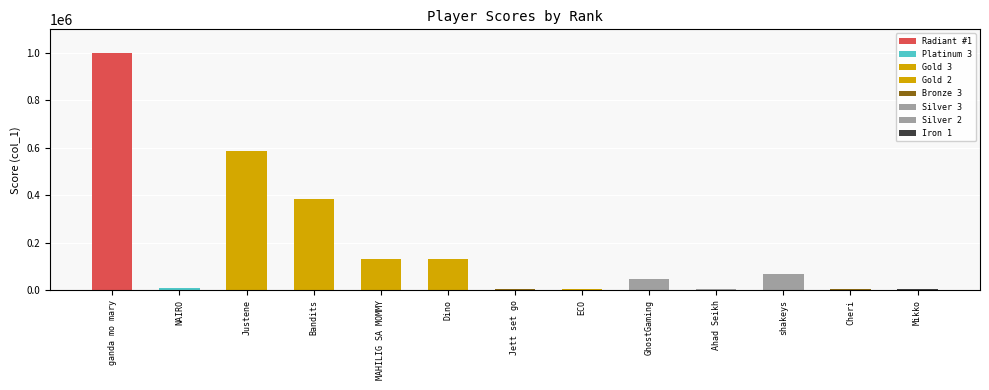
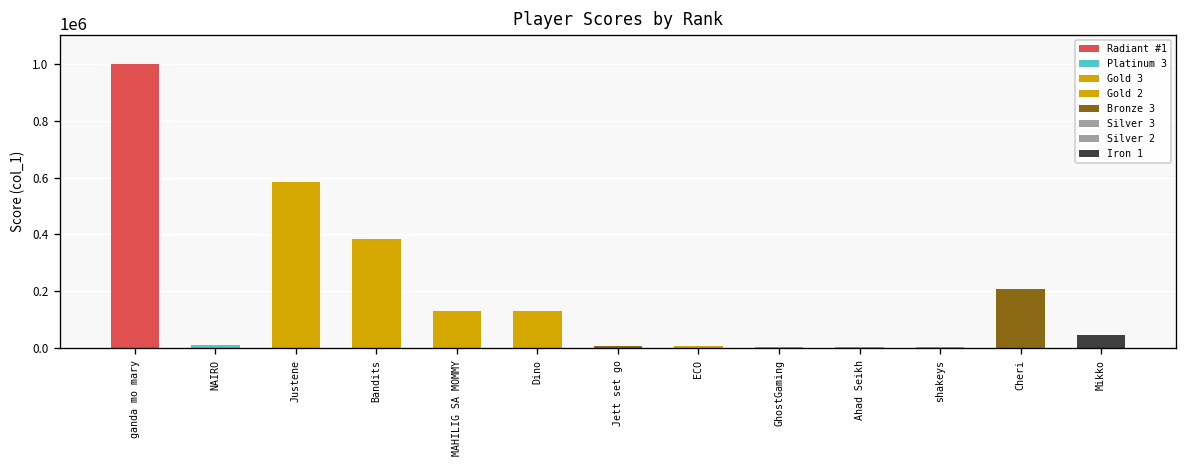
GhostGaming: 50000 -> 10000
shakeys: 70000 -> 0
Cheri: 0 -> 210000
Mikko: 0 -> 50000
